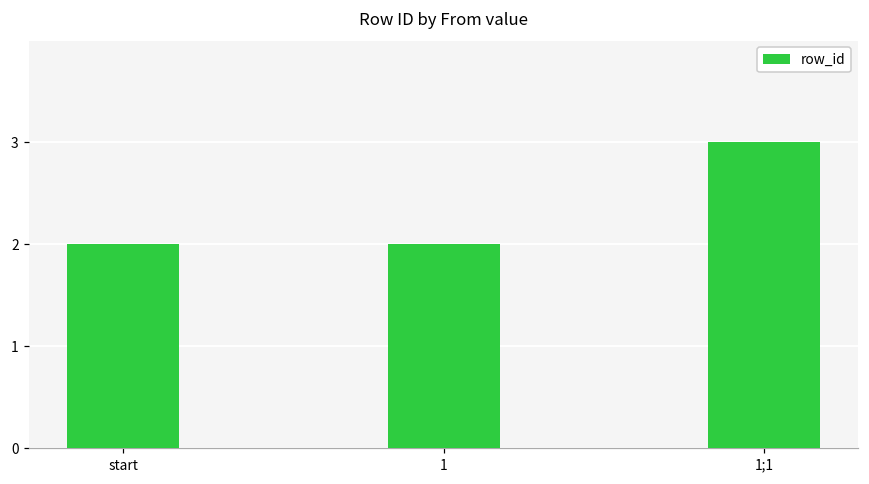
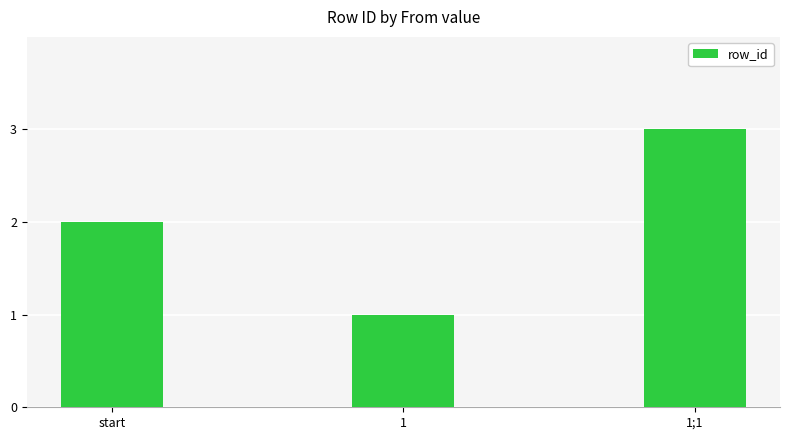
1: 2 -> 1
